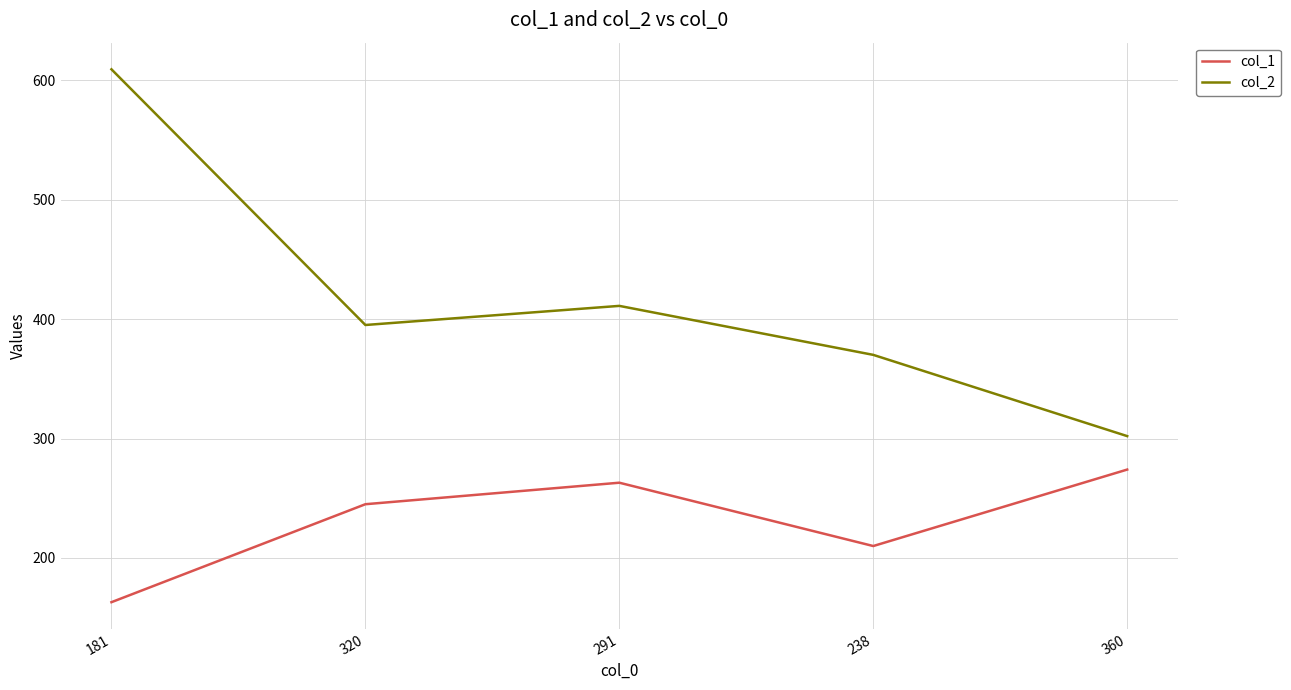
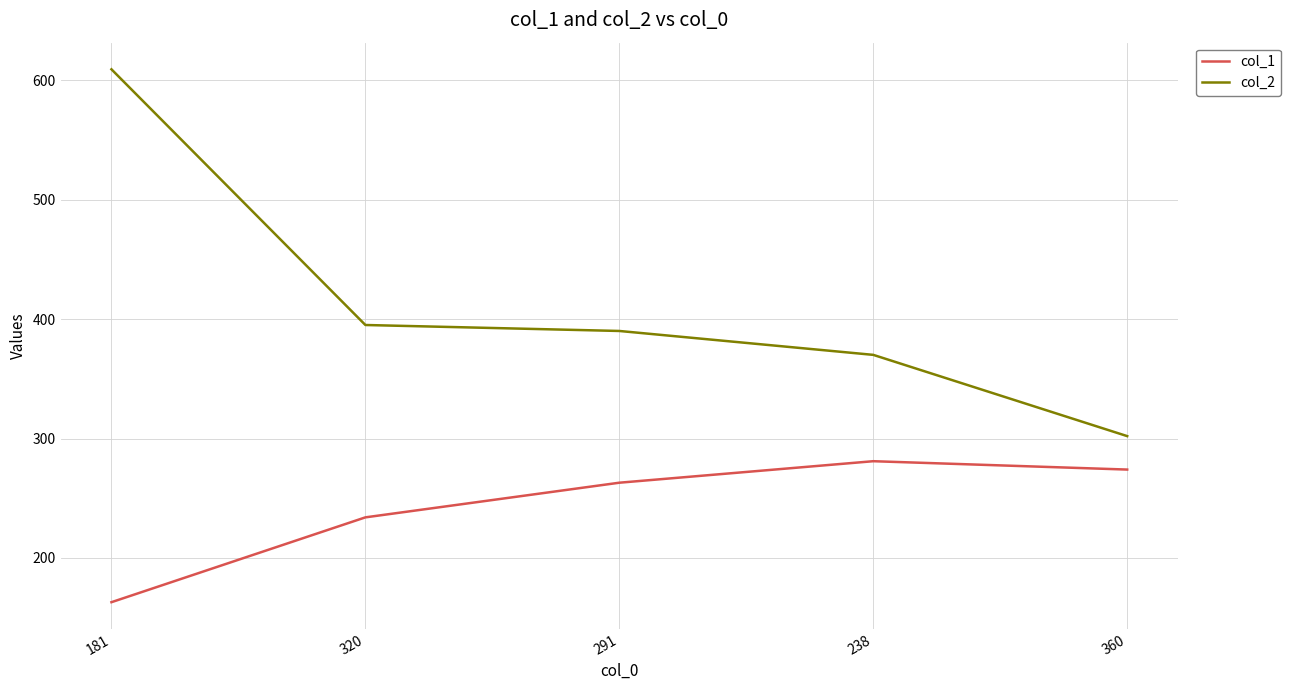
col_1, 320: 245 -> 234
col_2, 291: 411 -> 390
col_1, 238: 210 -> 281
